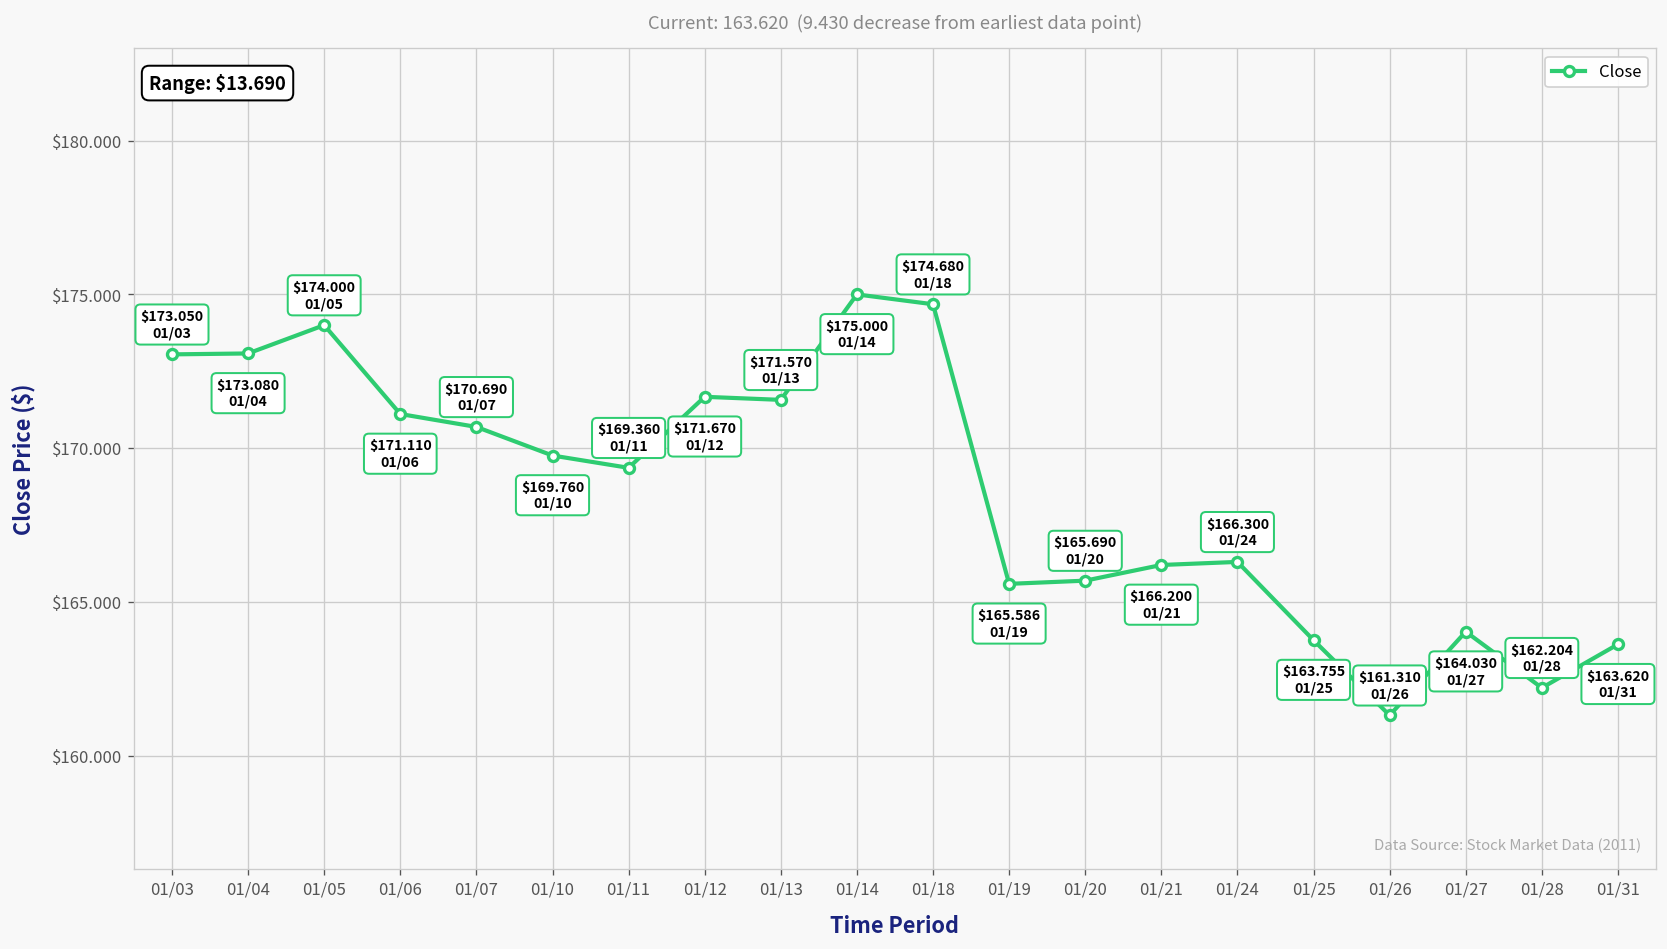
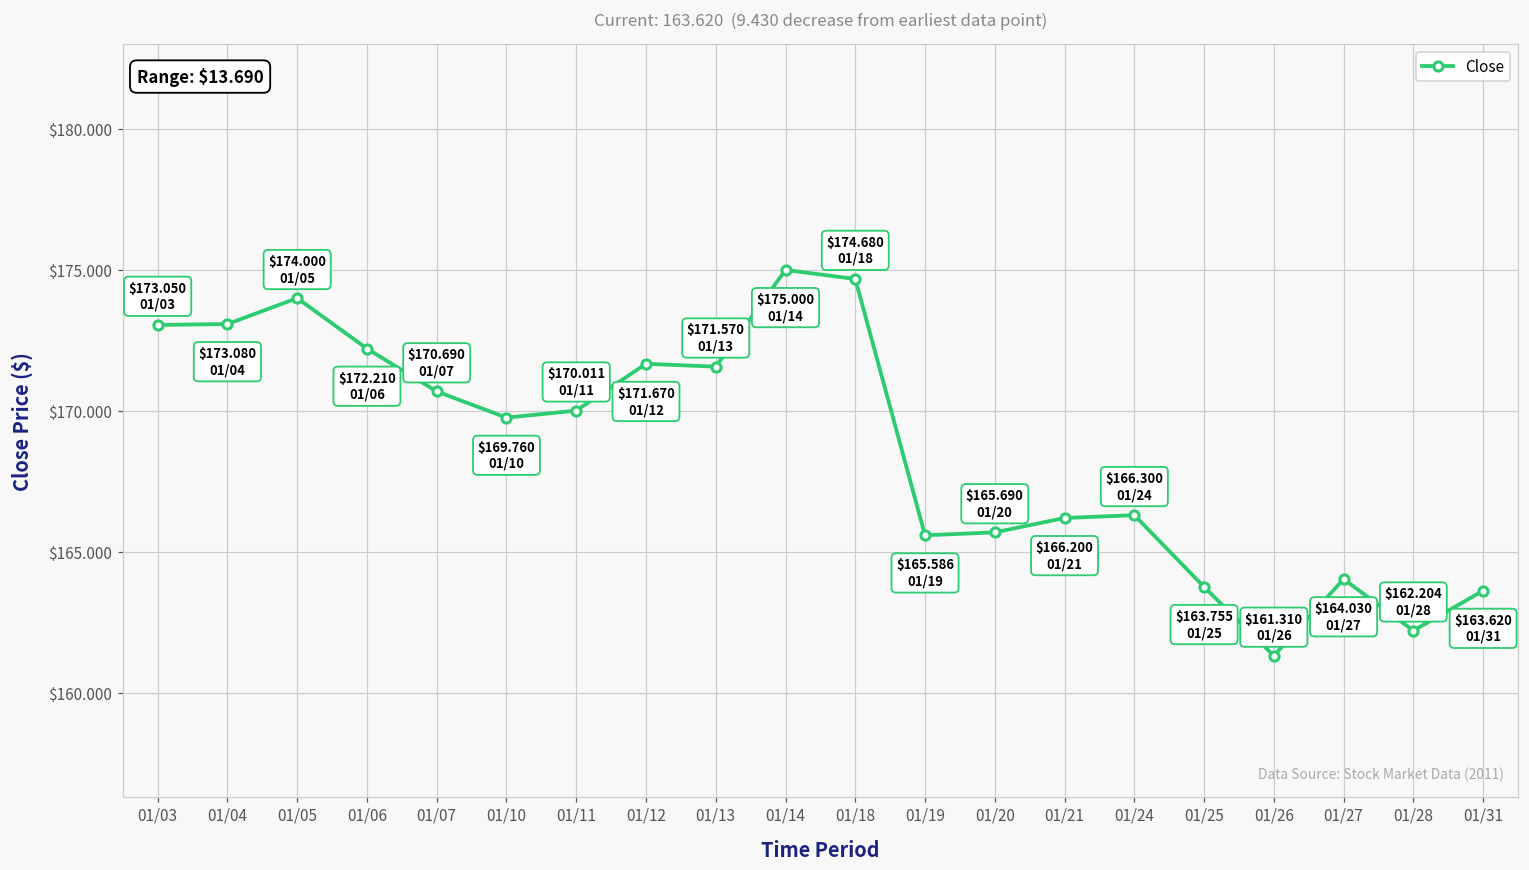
01/06: $171.110 -> $172.210
01/11: $169.360 -> $170.011
